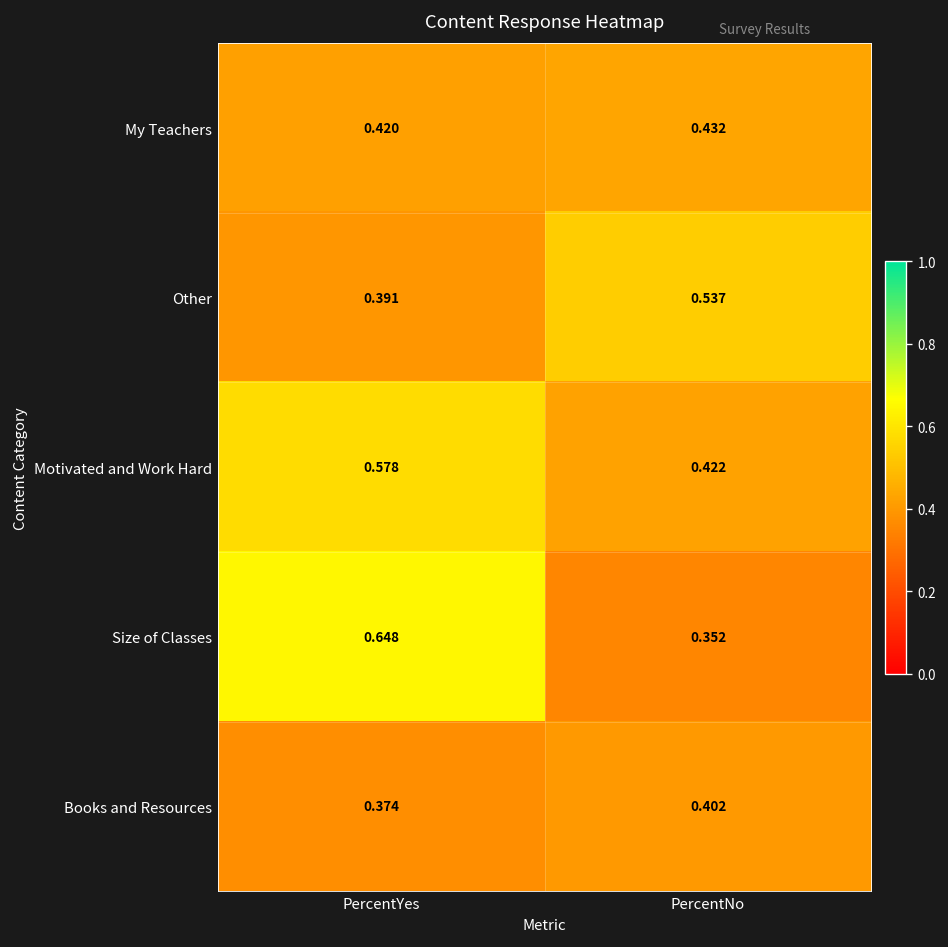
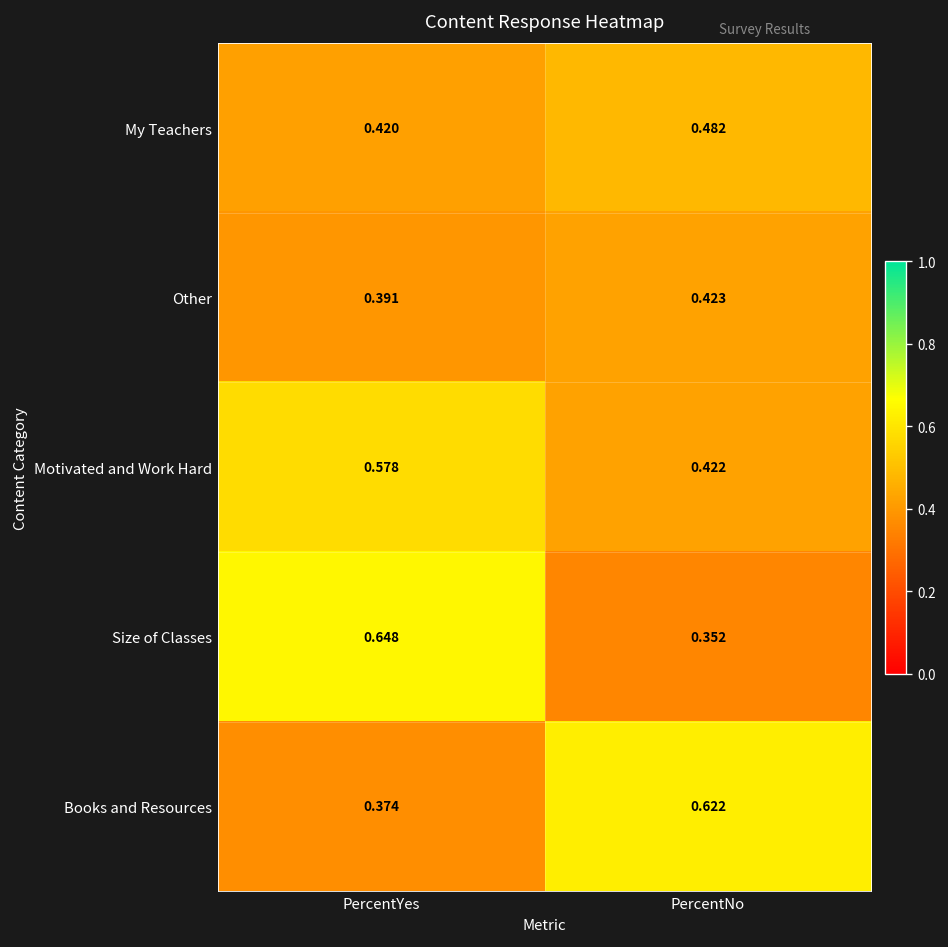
My Teachers, PercentNo: 0.432 -> 0.482
Other, PercentNo: 0.537 -> 0.423
Books and Resources, PercentNo: 0.402 -> 0.622
